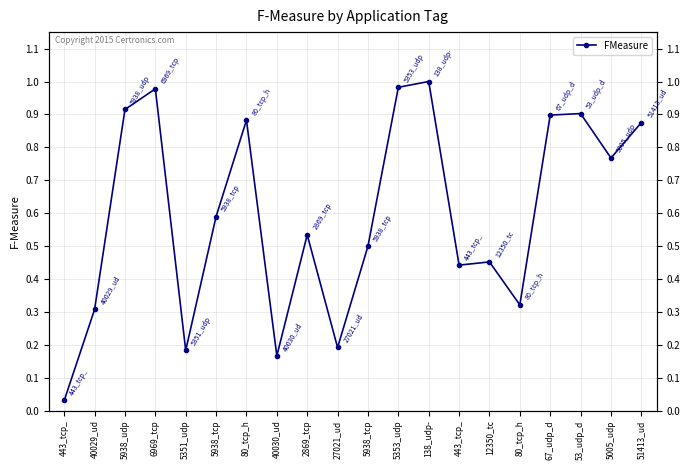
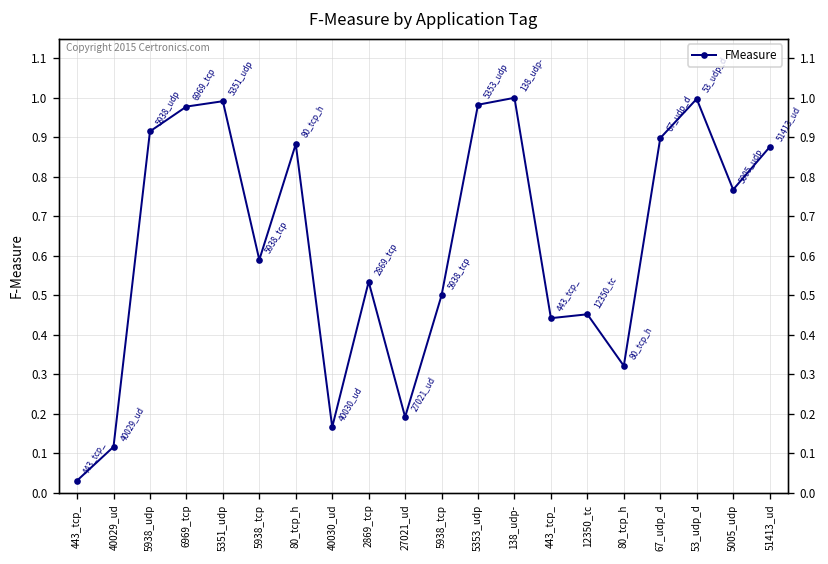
40029_ud: 0.31 -> 0.12
5351_udp: 0.18 -> 0.99
53_udp_d: 0.90 -> 1.00
